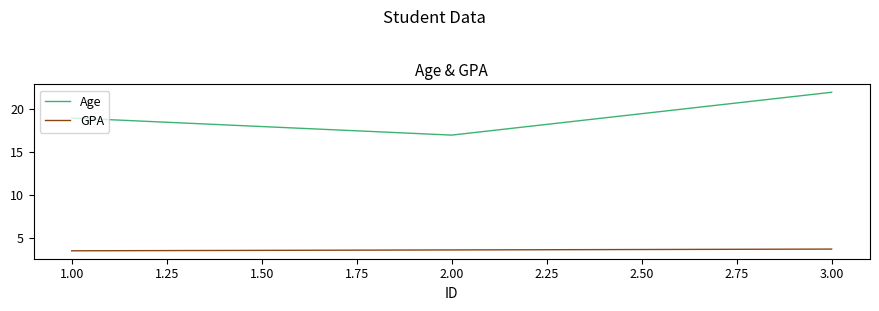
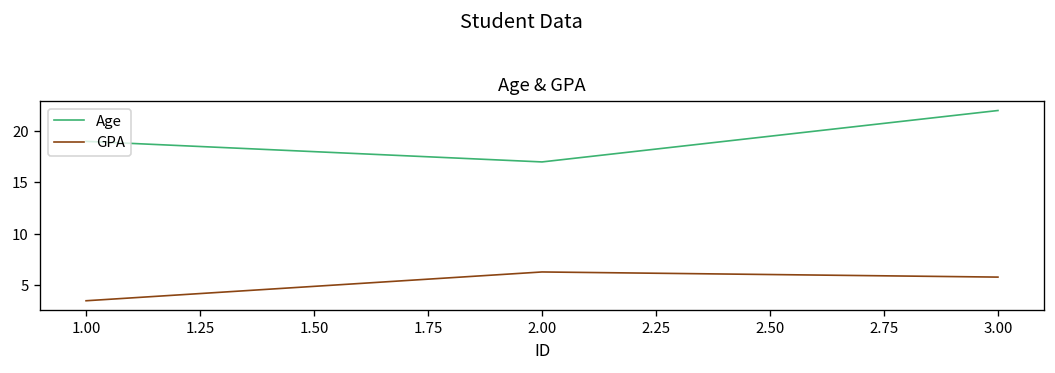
GPA, 2.00: 4 -> 6
GPA, 3.00: 4 -> 6
